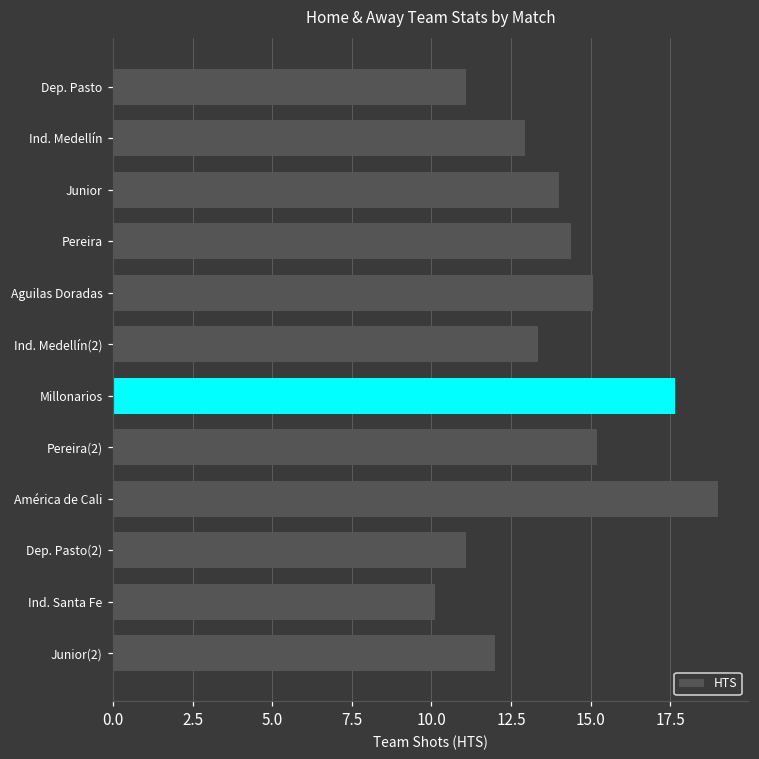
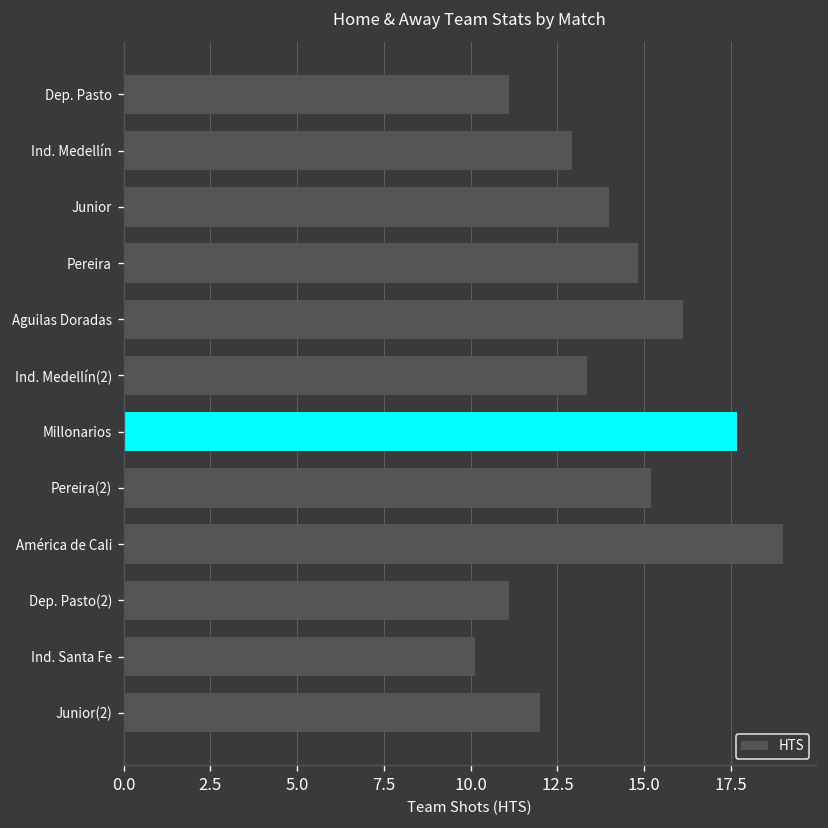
Pereira: 14.4 -> 14.8
Aguilas Doradas: 15.1 -> 16.1
